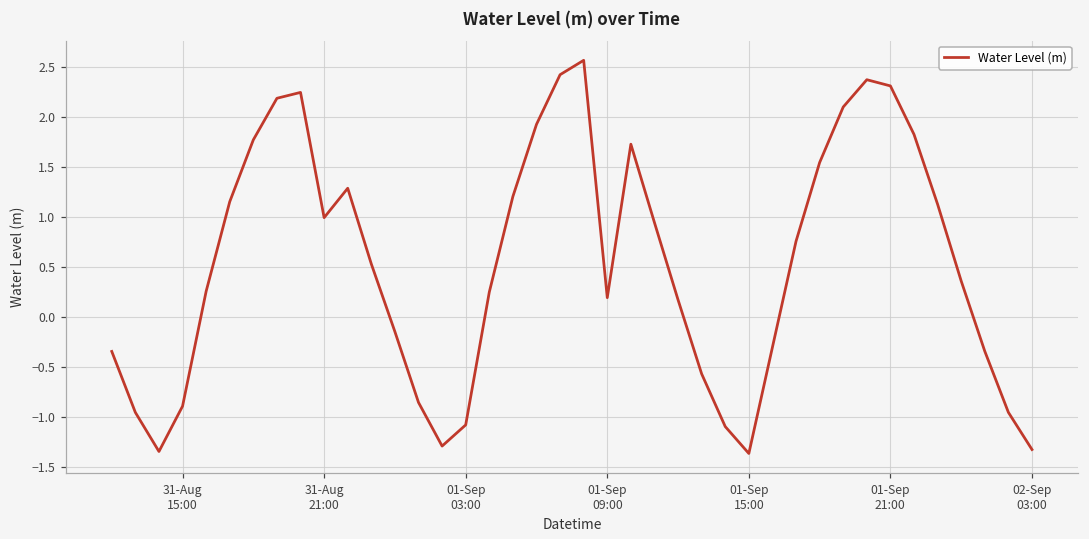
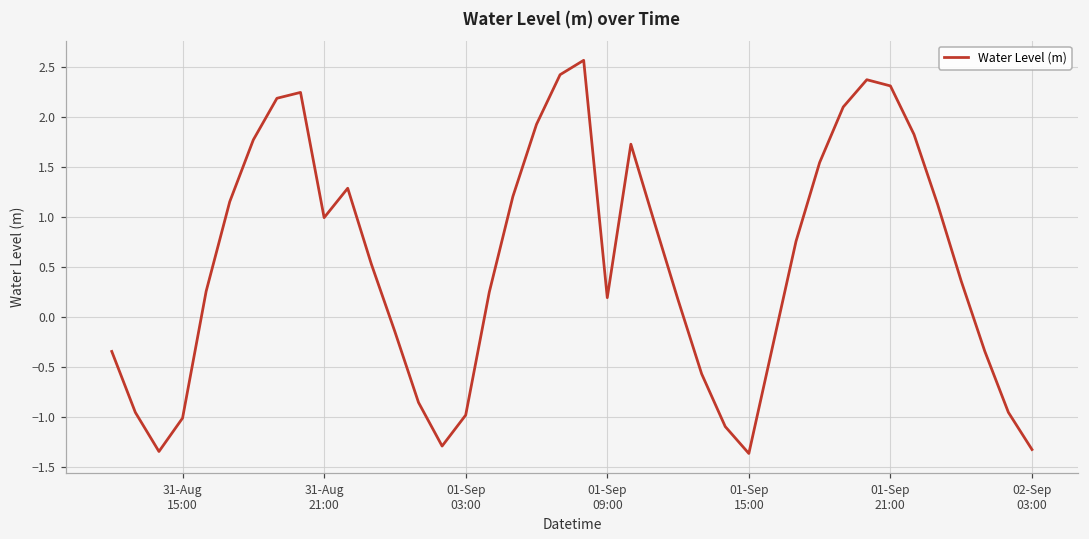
31-Aug 15:00: -0.9 -> -1.0
01-Sep 03:00: -1.1 -> -1.0
